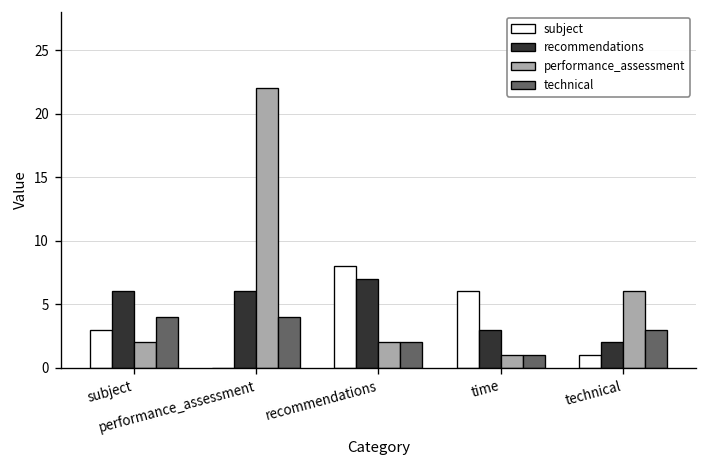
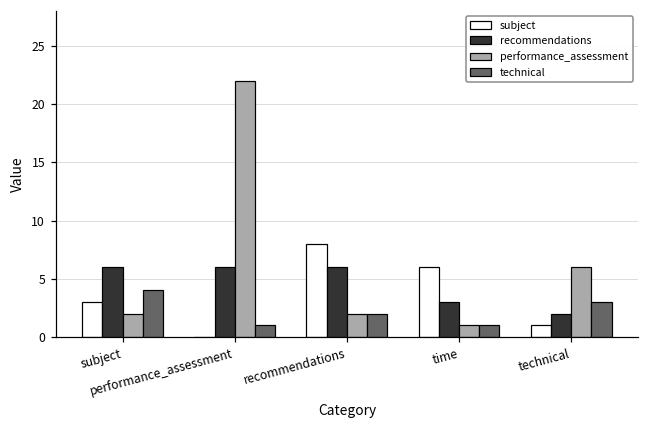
technical, performance_assessment: 4 -> 1
recommendations, recommendations: 7 -> 6
